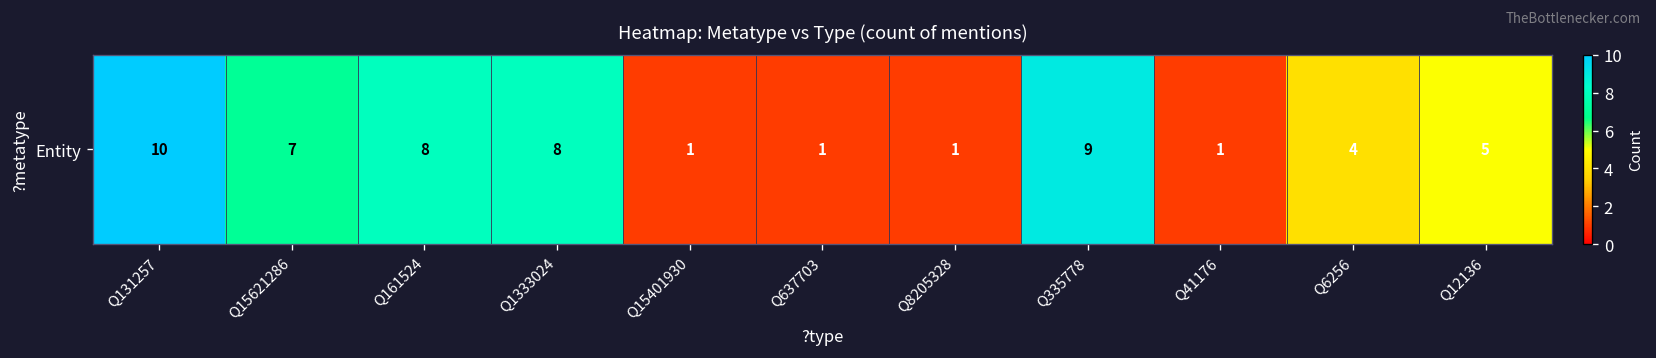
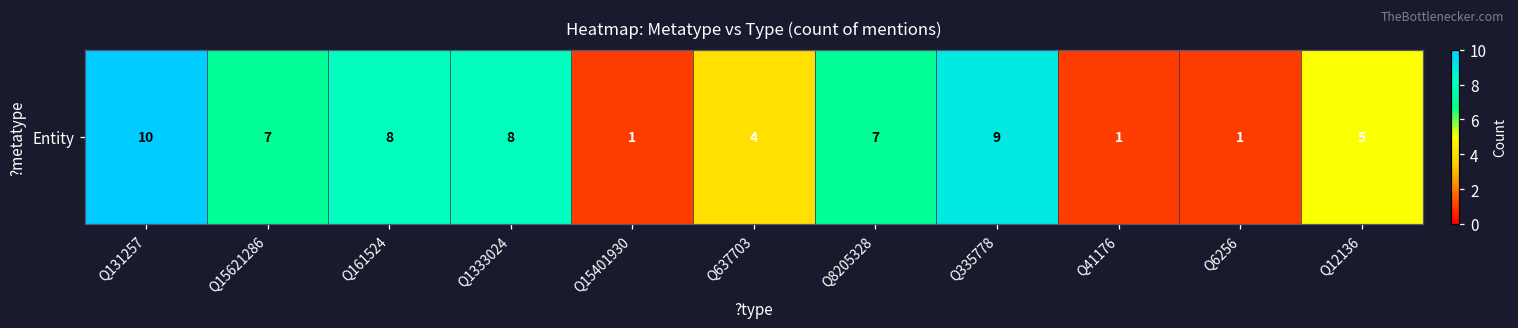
Entity, Q637703: 1 -> 4
Entity, Q8205328: 1 -> 7
Entity, Q6256: 4 -> 1
